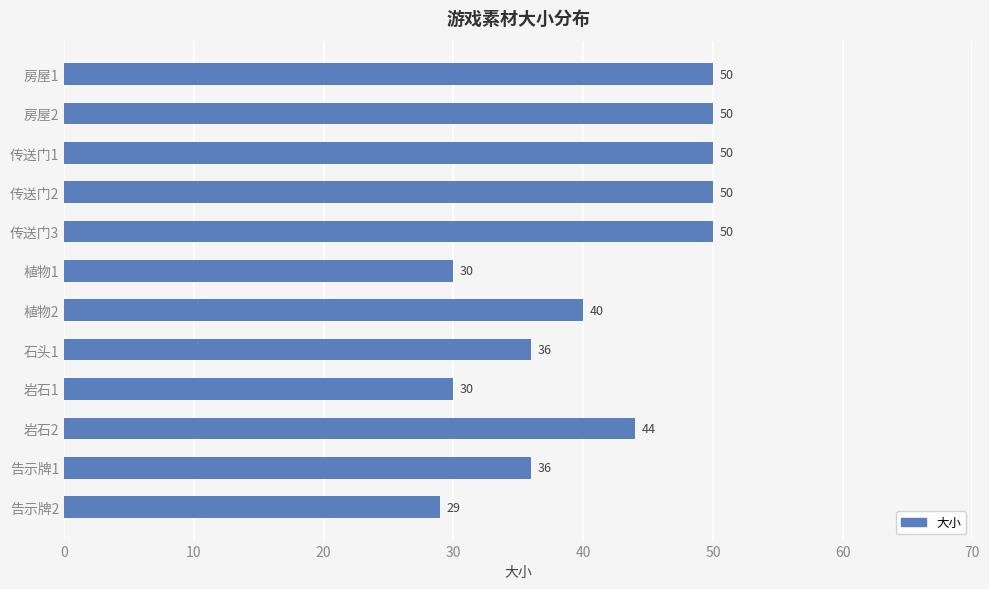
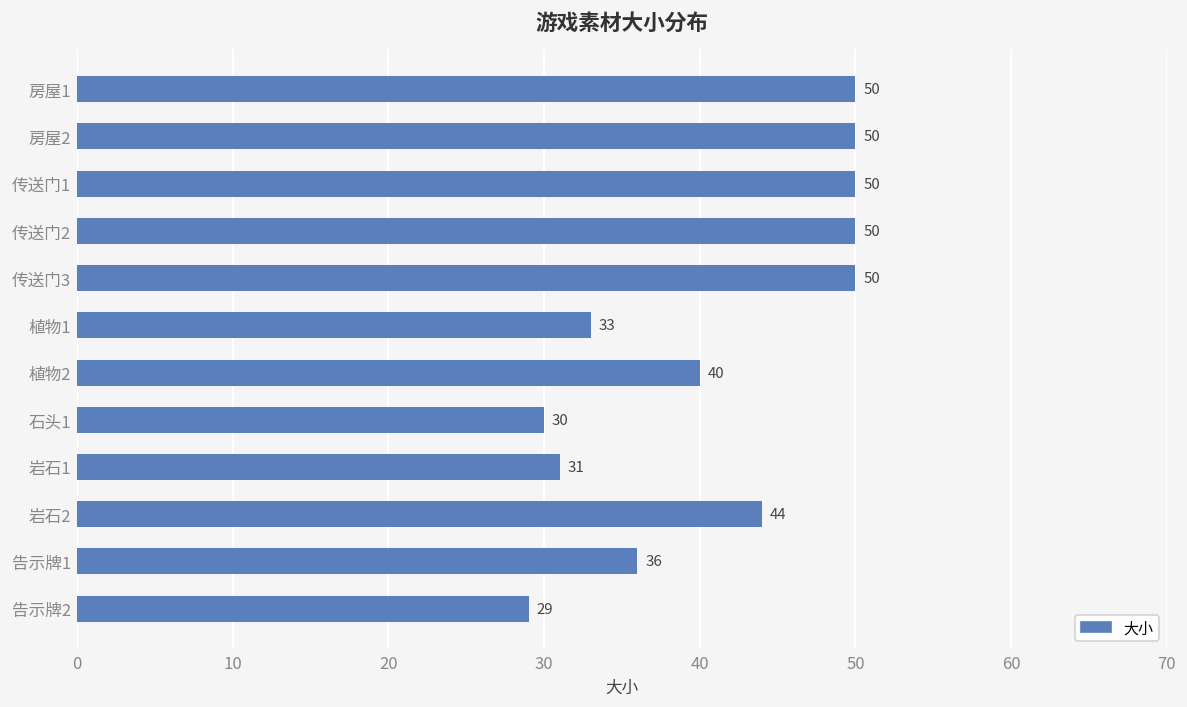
植物1: 30 -> 33
石头1: 36 -> 30
岩石1: 30 -> 31
